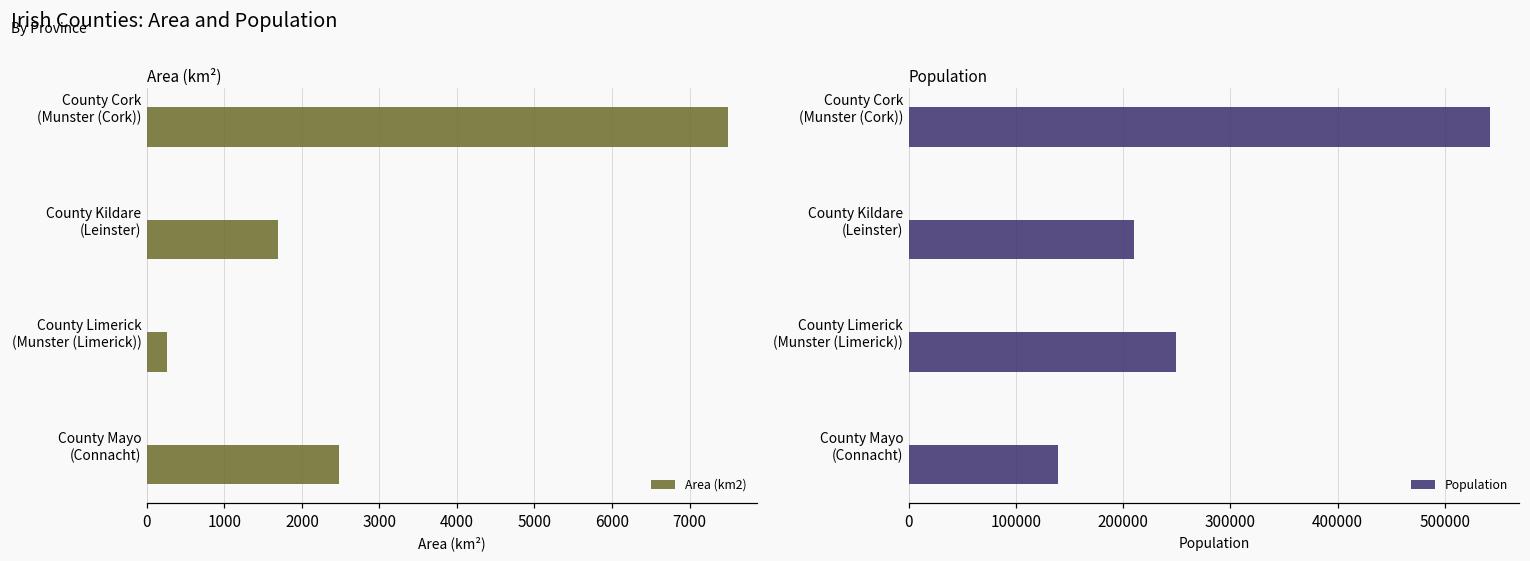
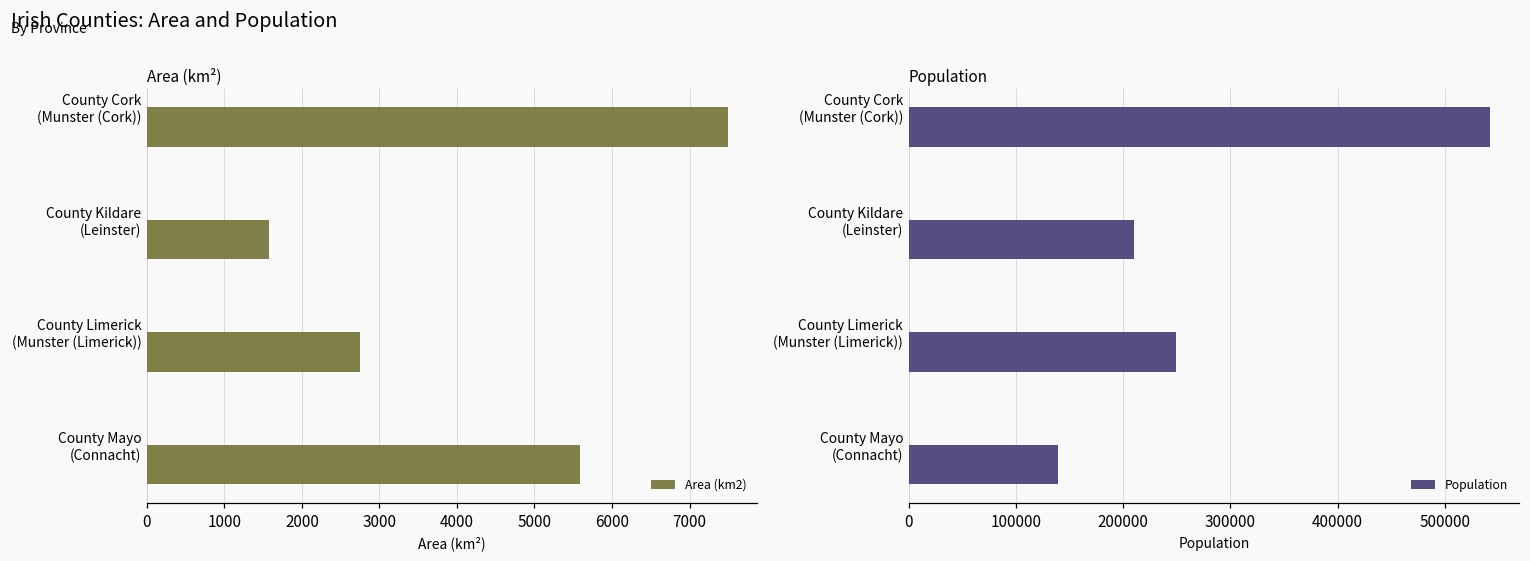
Area (km²), County Kildare (Leinster): 1700 -> 1600
Area (km²), County Limerick (Munster (Limerick)): 300 -> 2800
Area (km²), County Mayo (Connacht): 2500 -> 5600
